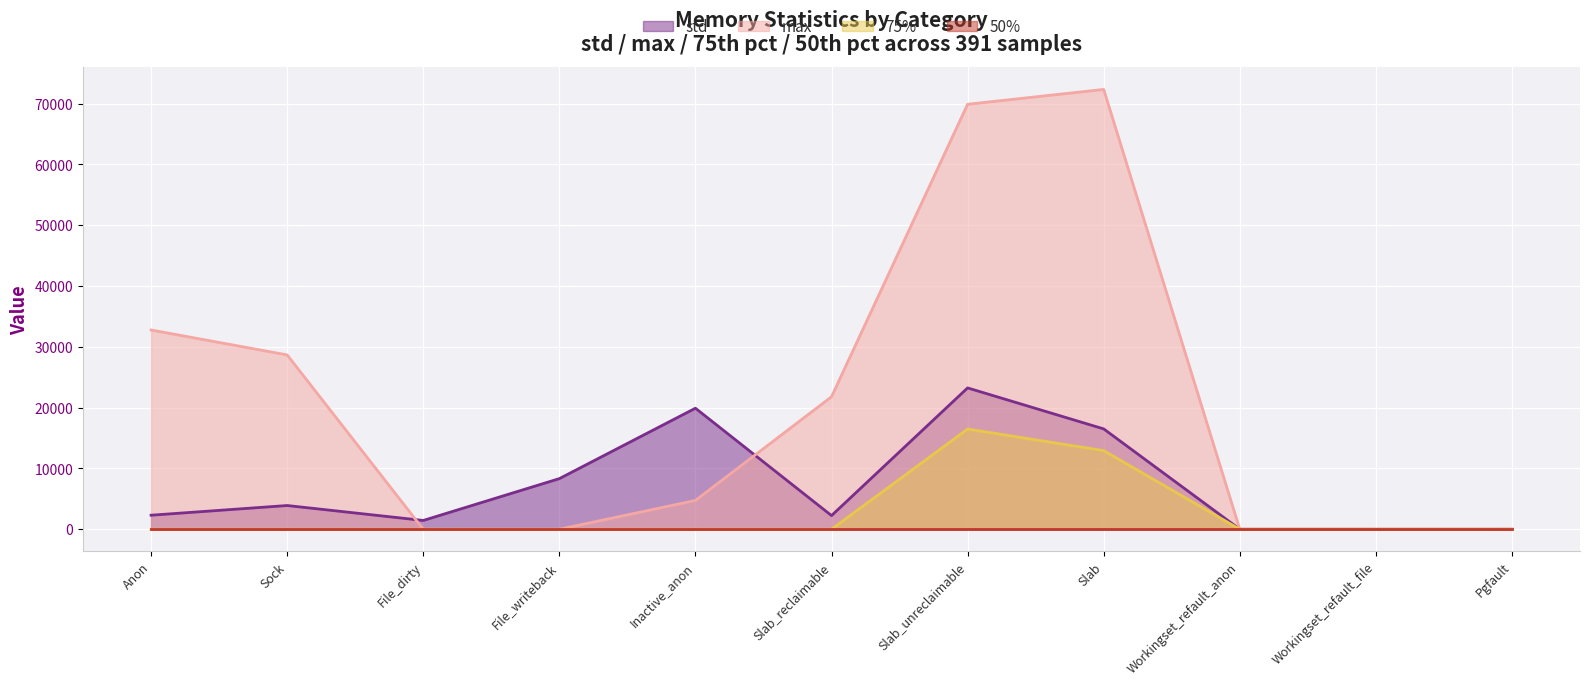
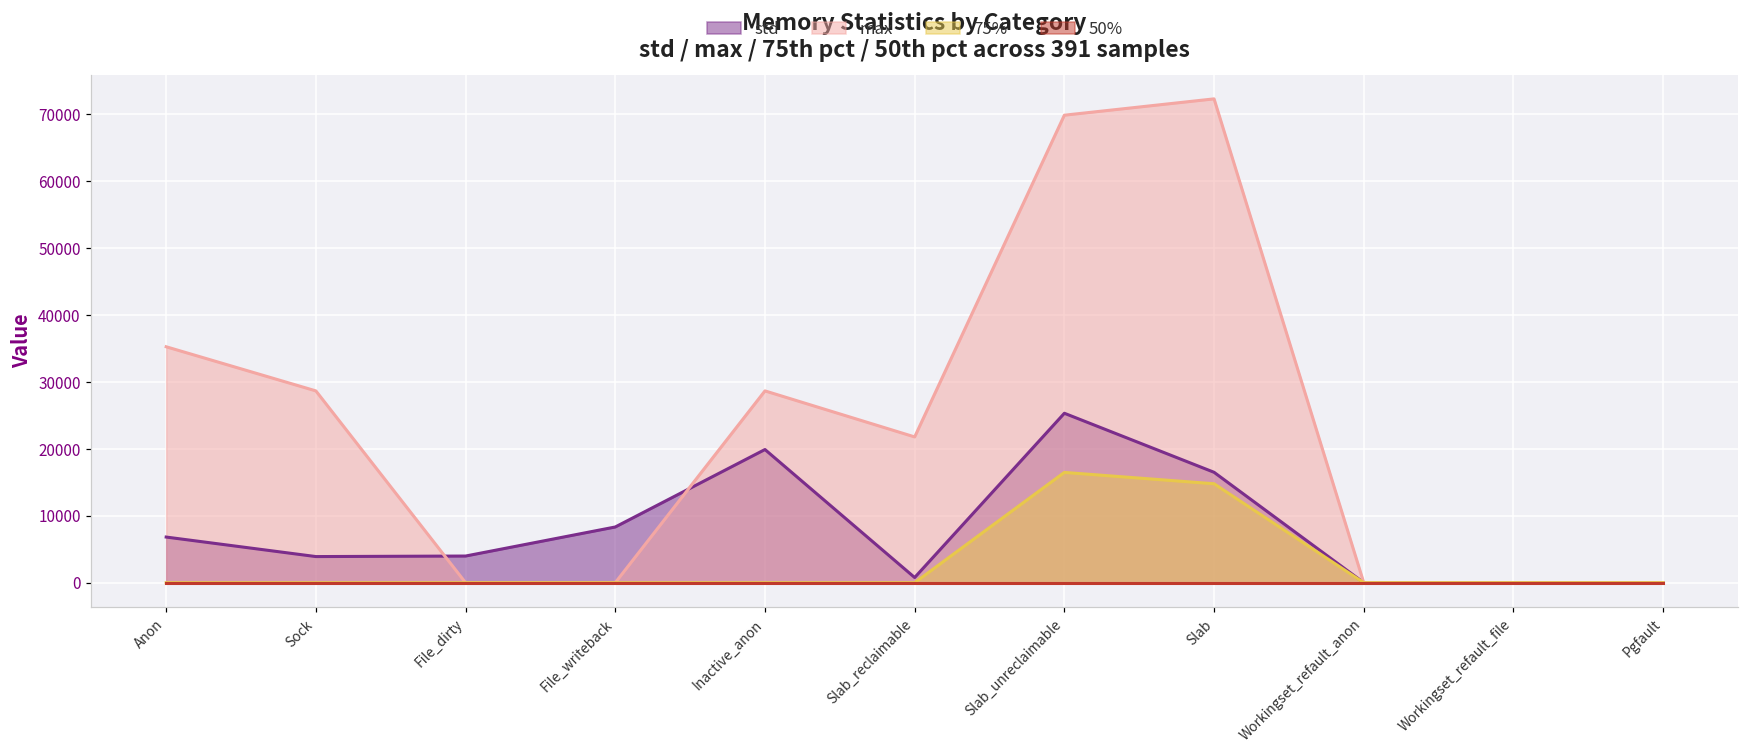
std, Anon: 2000 -> 7000
max, Anon: 33000 -> 35000
std, File_dirty: 1000 -> 4000
max, Inactive_anon: 5000 -> 29000
std, Slab_reclaimable: 2000 -> 1000
std, Slab_unreclaimable: 23000 -> 25000
75%, Slab: 13000 -> 15000
